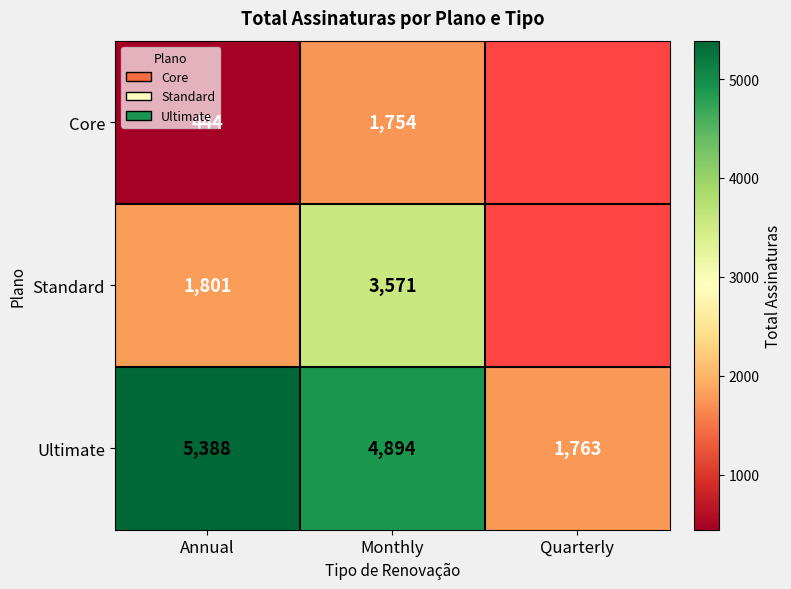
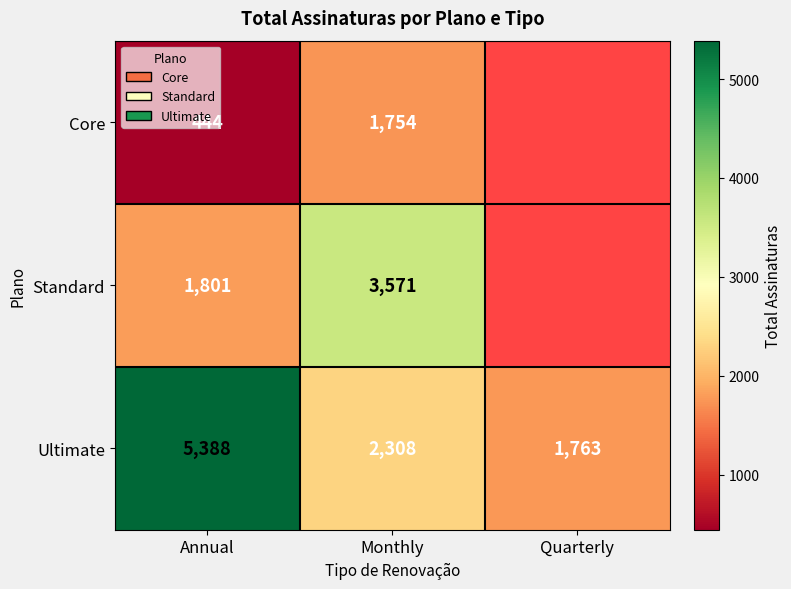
Ultimate, Monthly: 4,894 -> 2,308
